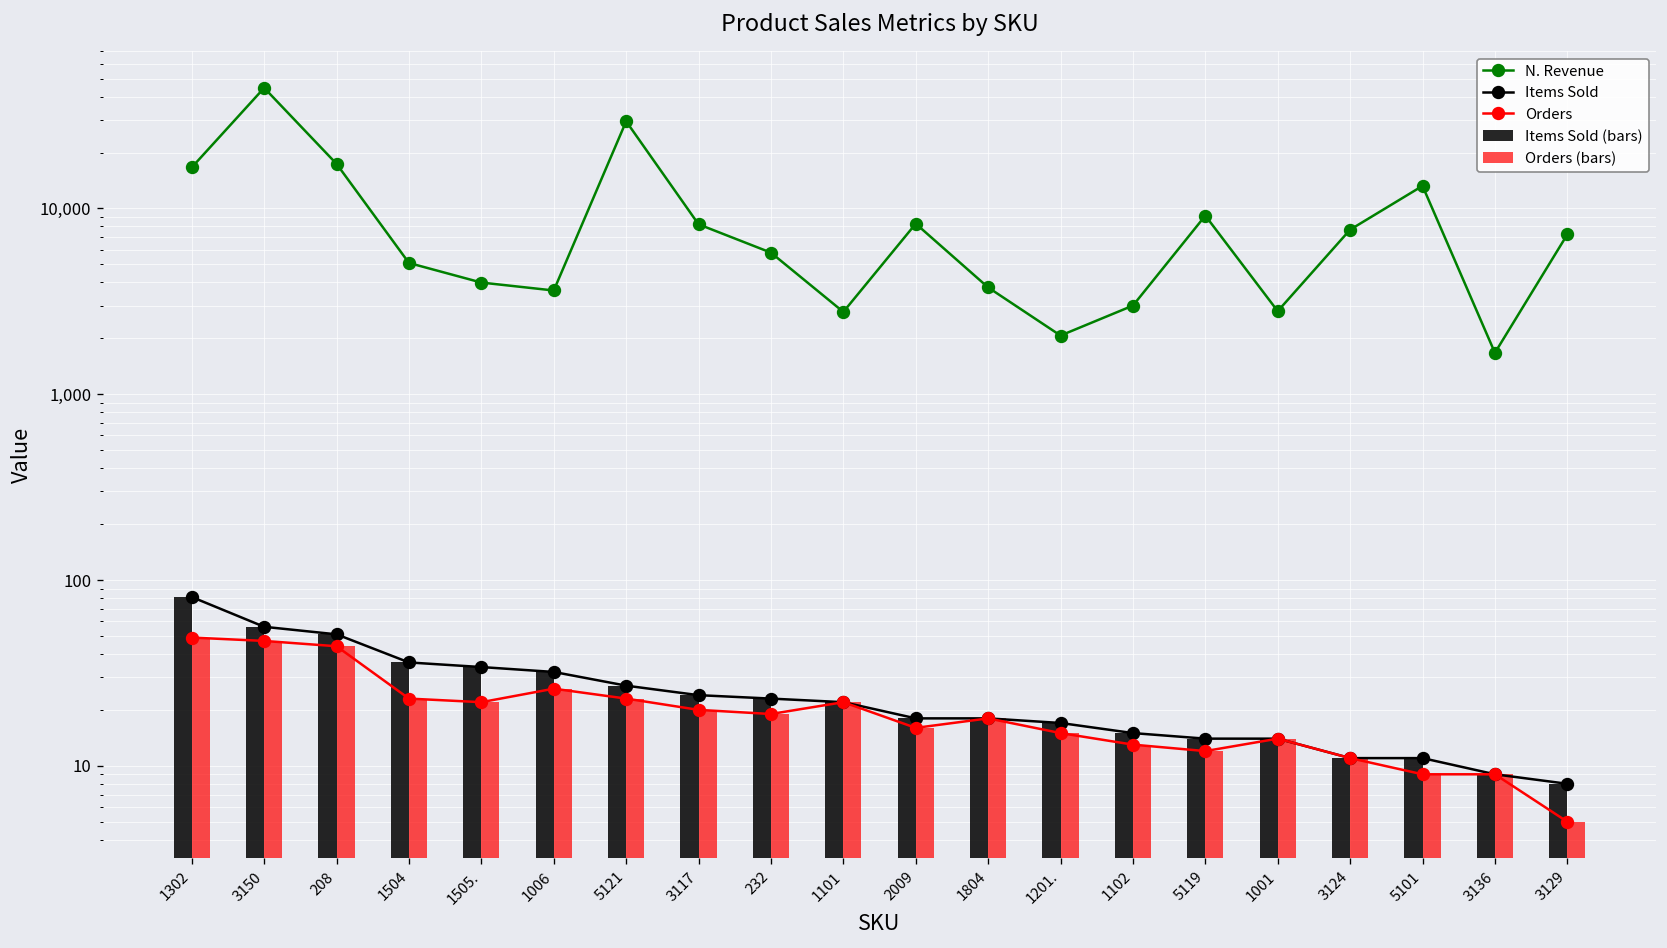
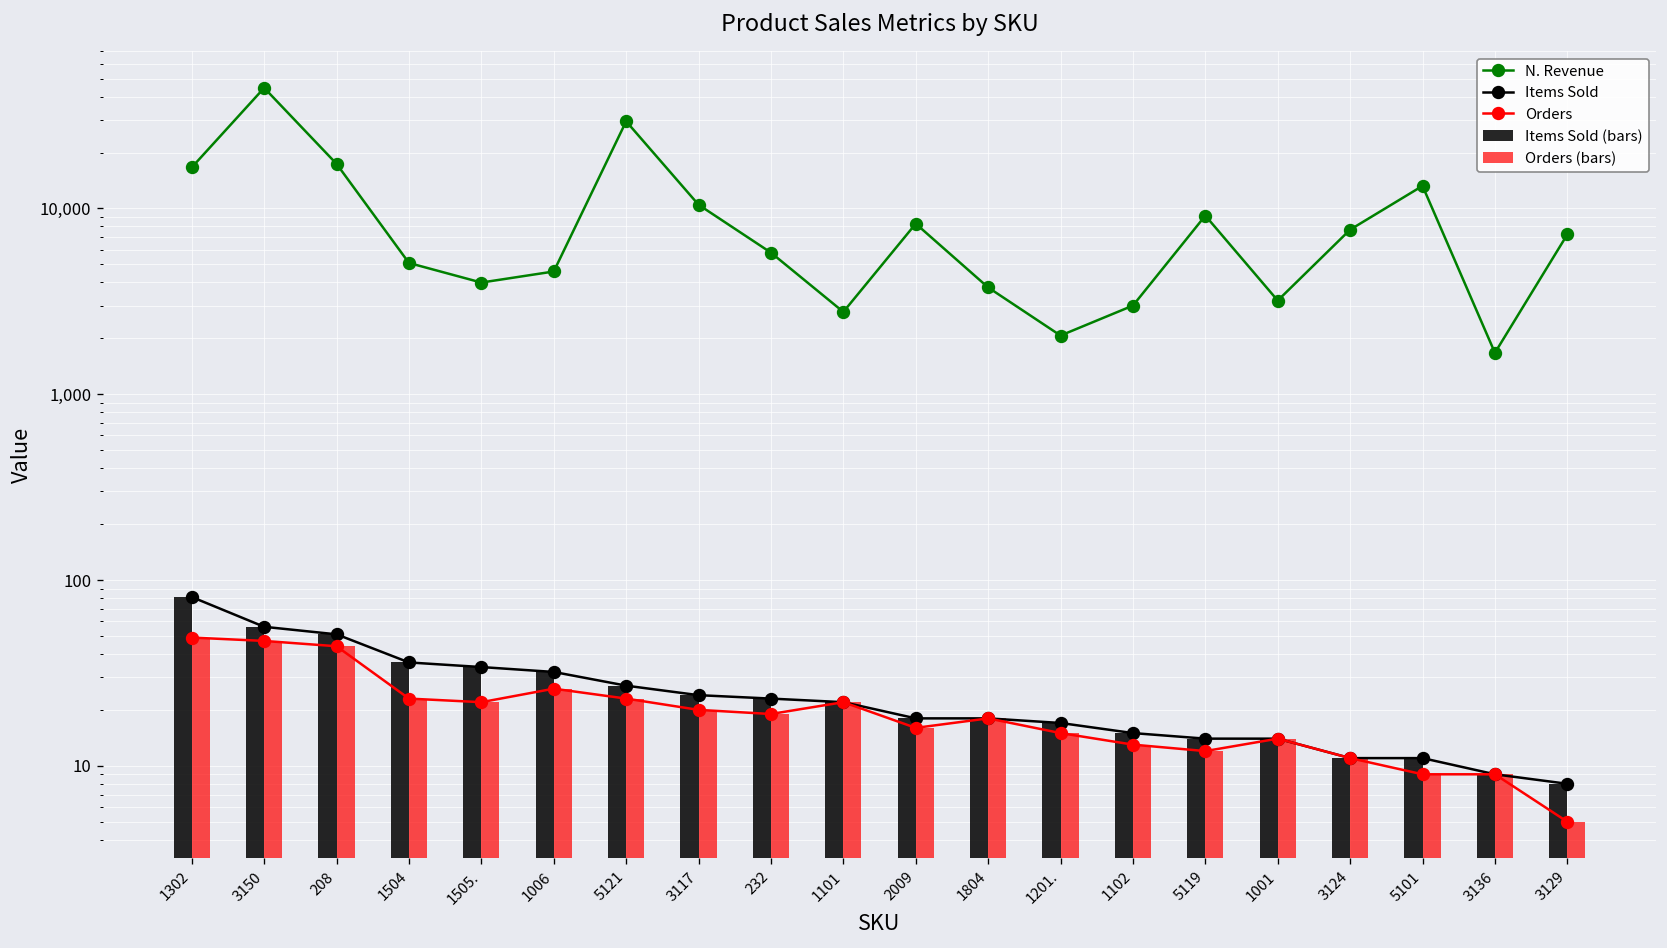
N. Revenue, 1006: 3,600 -> 4,600
N. Revenue, 3117: 8,000 -> 10,000
N. Revenue, 1001: 2,800 -> 3,200
